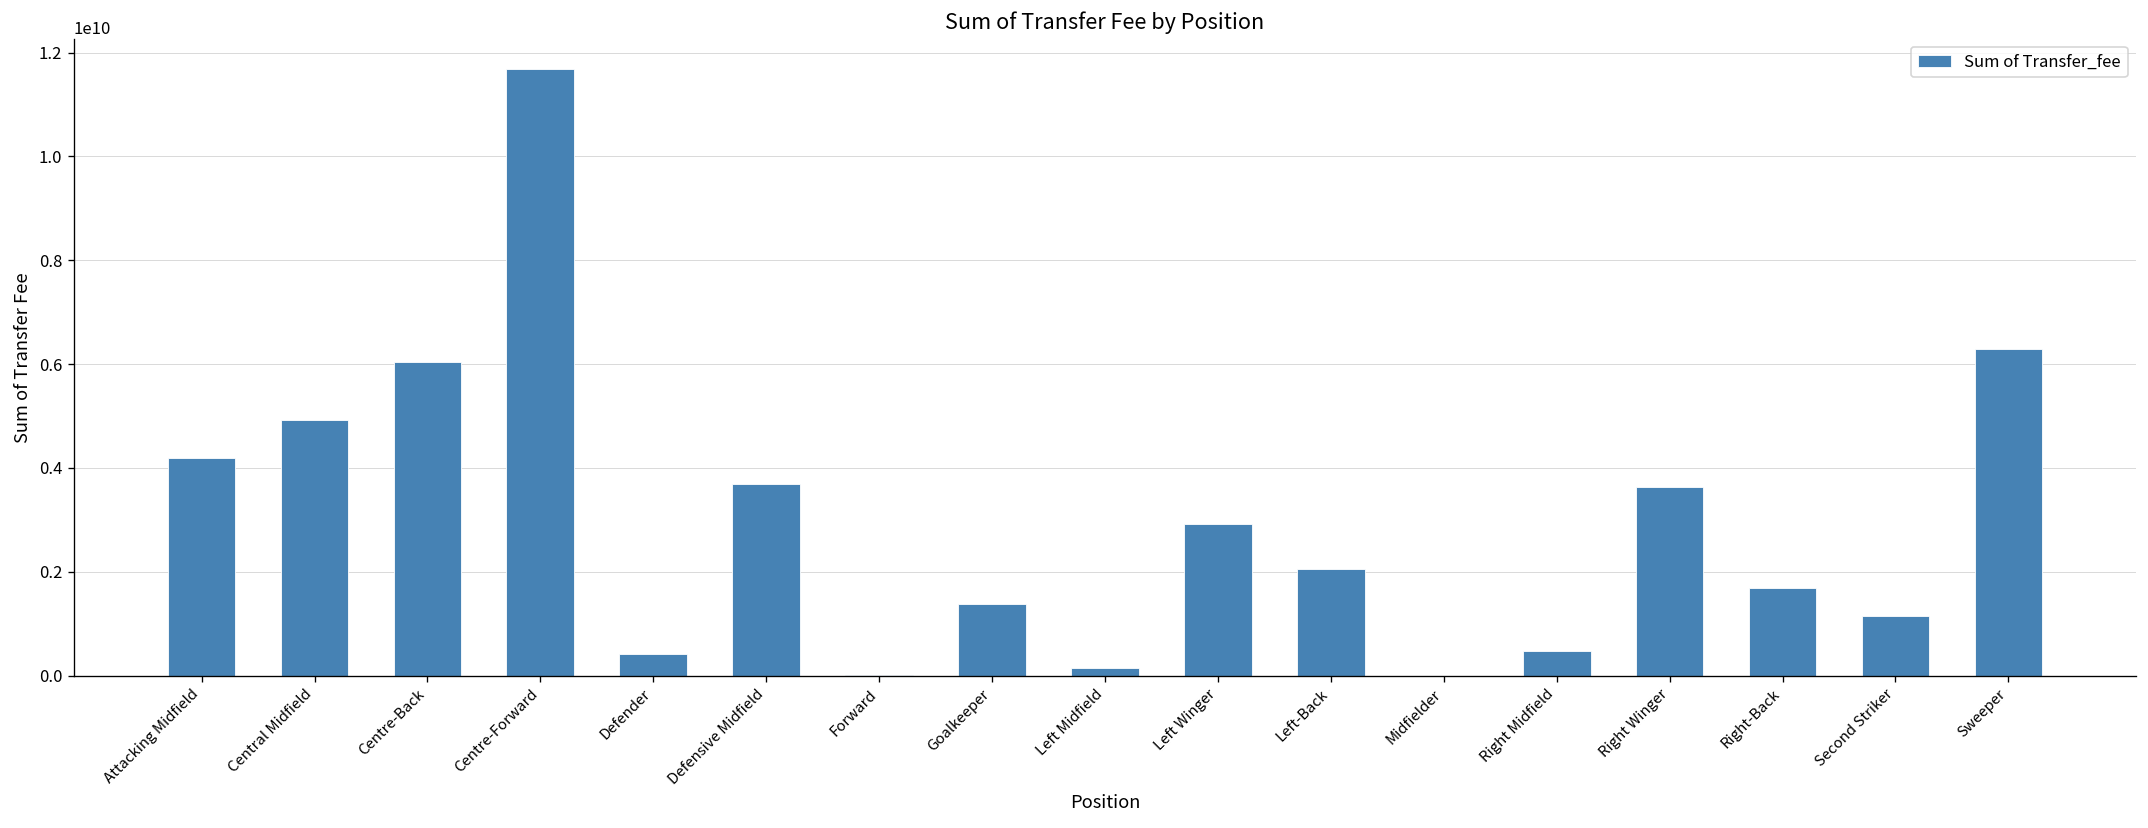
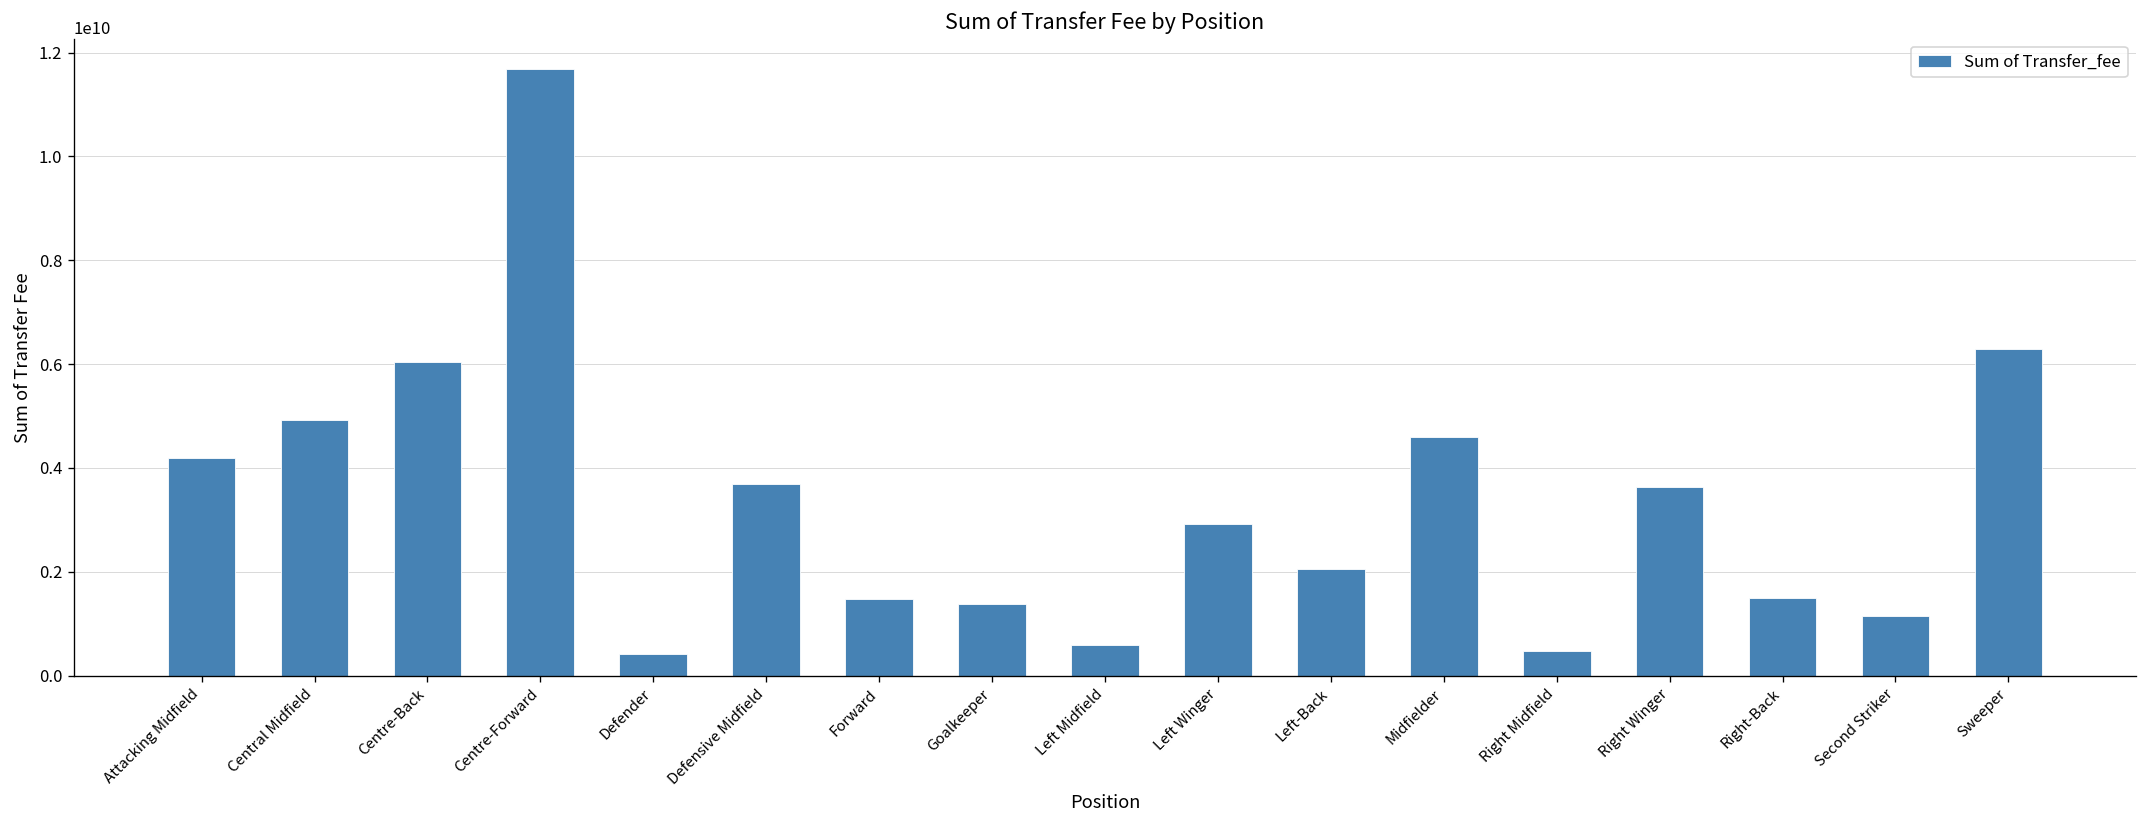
Forward: 0 -> 1500000000
Left Midfield: 100000000 -> 600000000
Midfielder: 0 -> 4600000000
Right-Back: 1700000000 -> 1500000000
